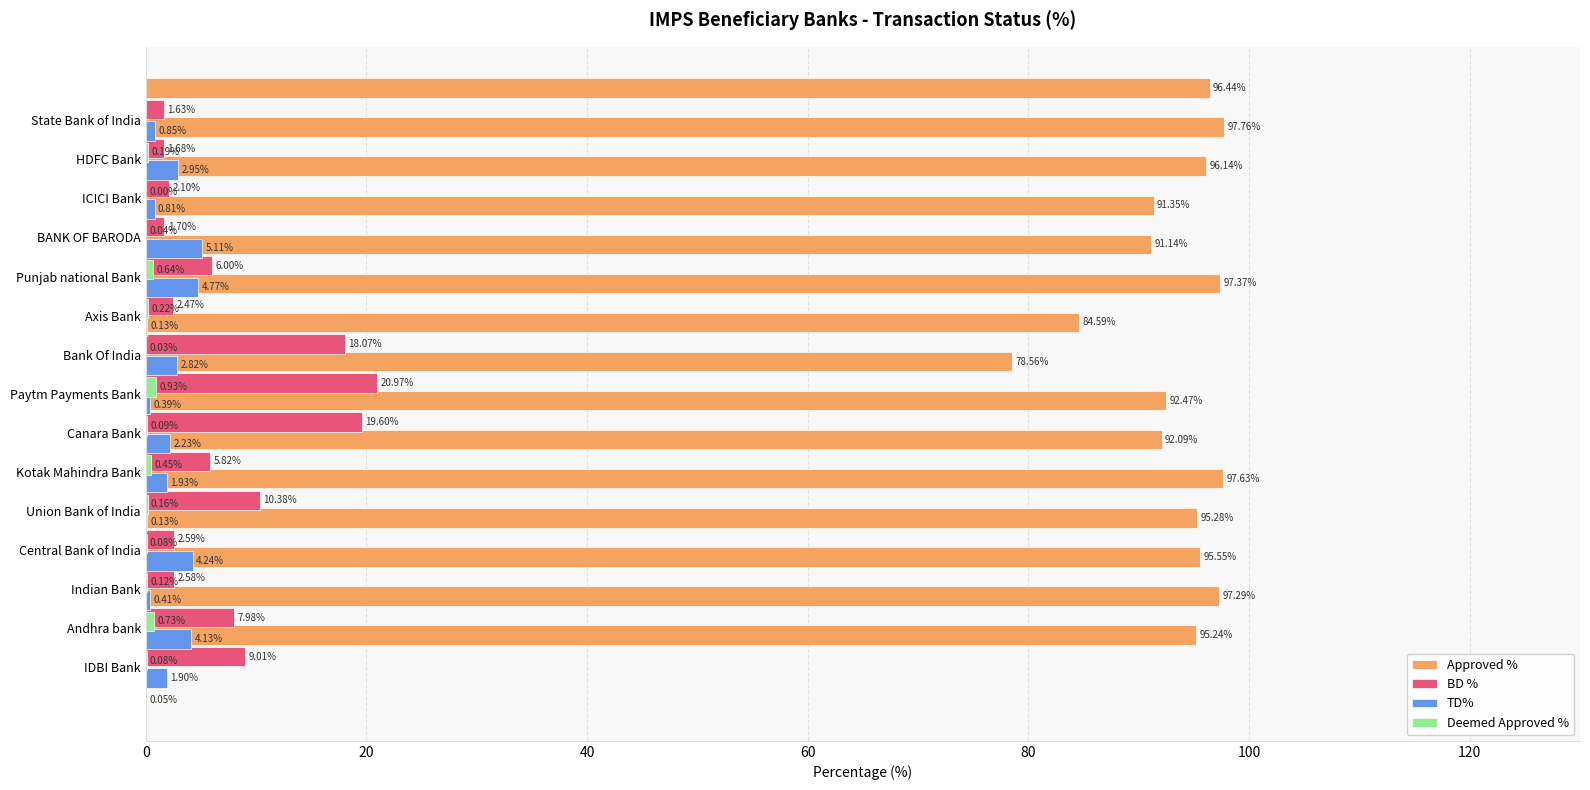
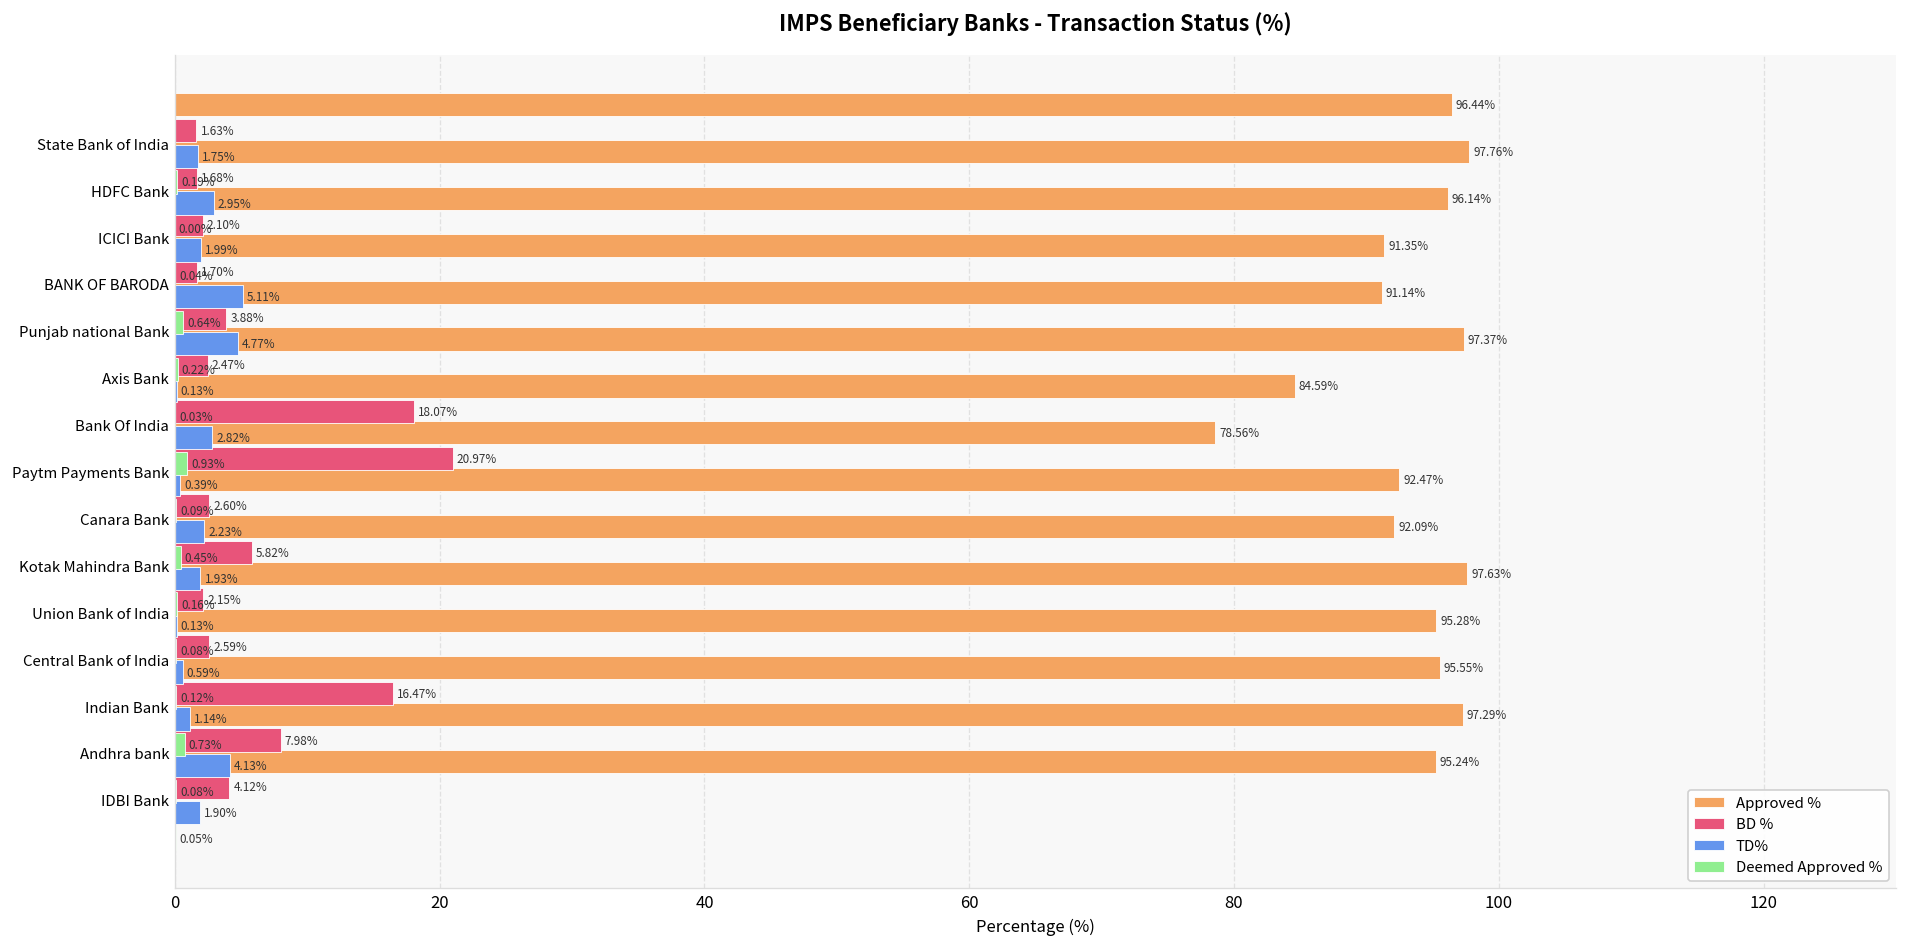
TD%, State Bank of India: 0.85% -> 1.75%
TD%, ICICI Bank: 0.81% -> 1.99%
BD %, Punjab national Bank: 6.00% -> 3.88%
BD %, Canara Bank: 19.60% -> 2.60%
BD %, Union Bank of India: 10.38% -> 2.15%
TD%, Central Bank of India: 4.24% -> 0.59%
BD %, Indian Bank: 2.58% -> 16.47%
TD%, Indian Bank: 0.41% -> 1.14%
BD %, IDBI Bank: 9.01% -> 4.12%
